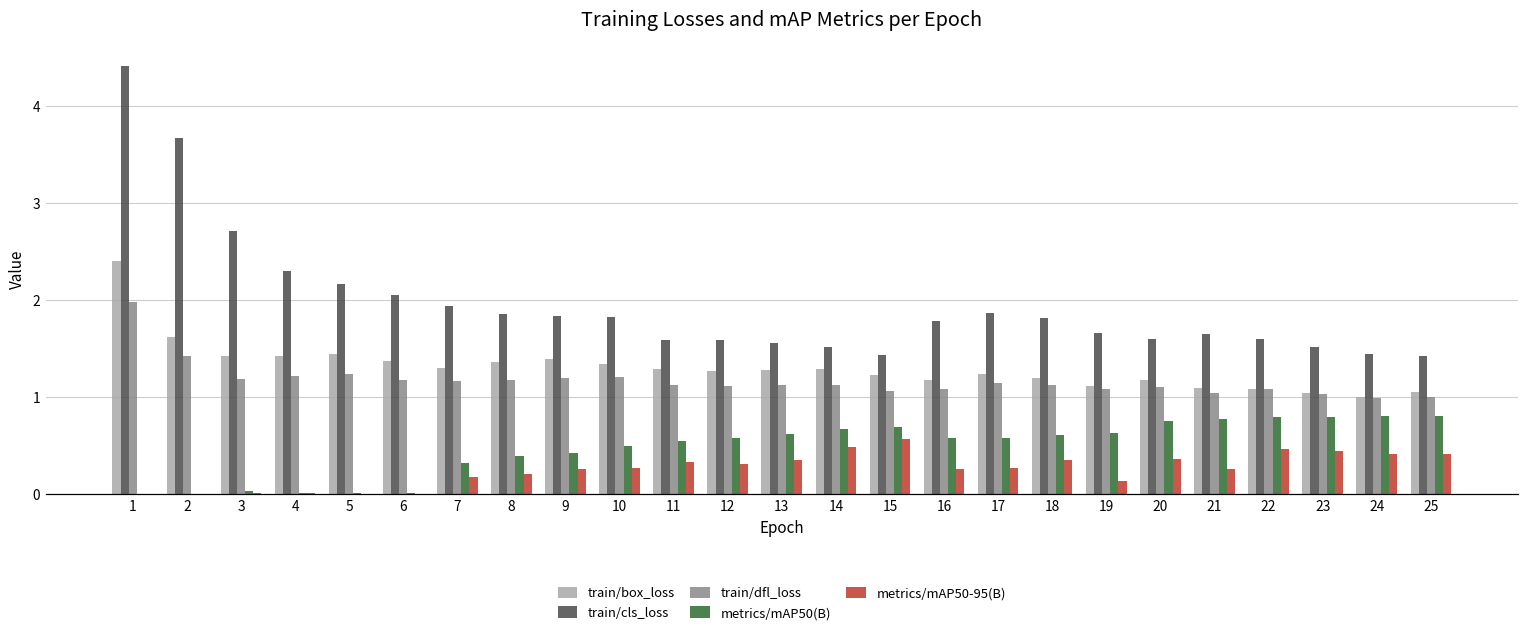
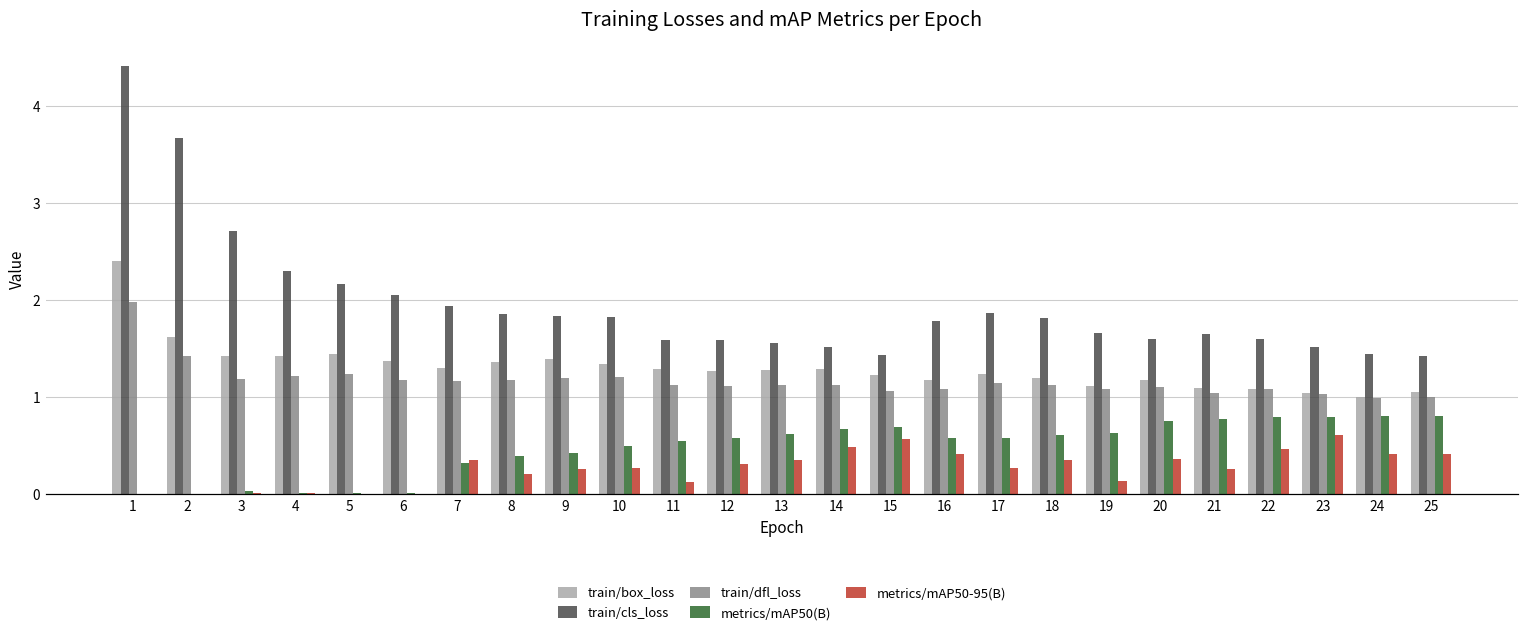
metrics/mAP50-95(B), 7: 0.2 -> 0.4
metrics/mAP50-95(B), 11: 0.3 -> 0.1
metrics/mAP50-95(B), 16: 0.3 -> 0.4
metrics/mAP50-95(B), 23: 0.4 -> 0.6
